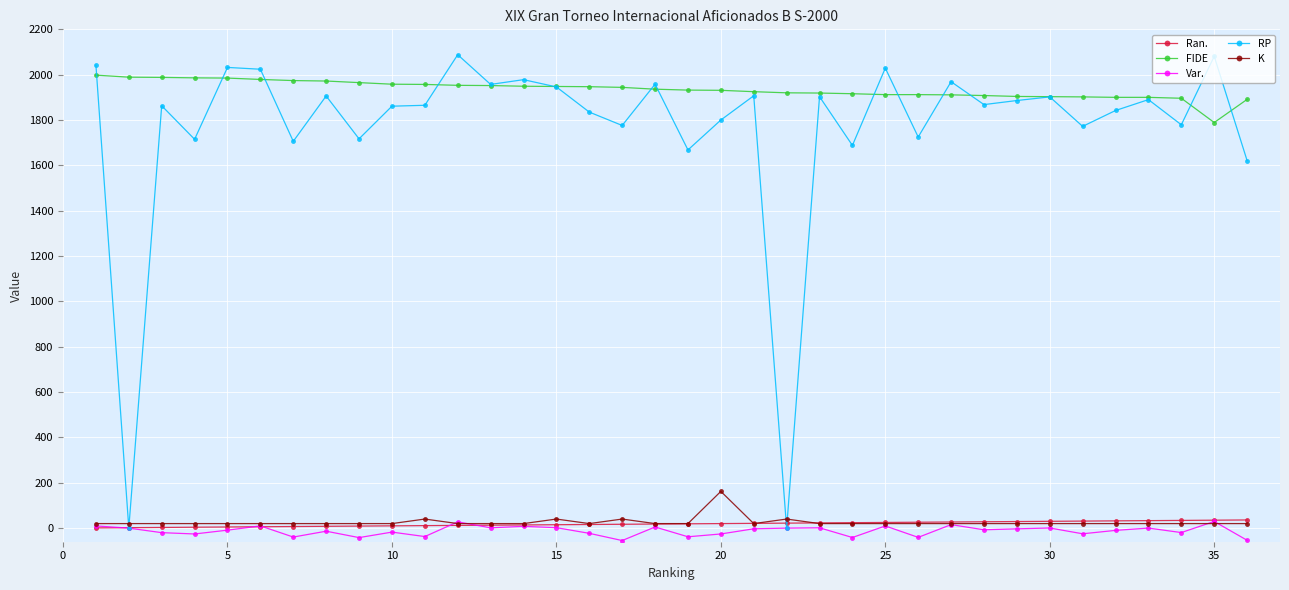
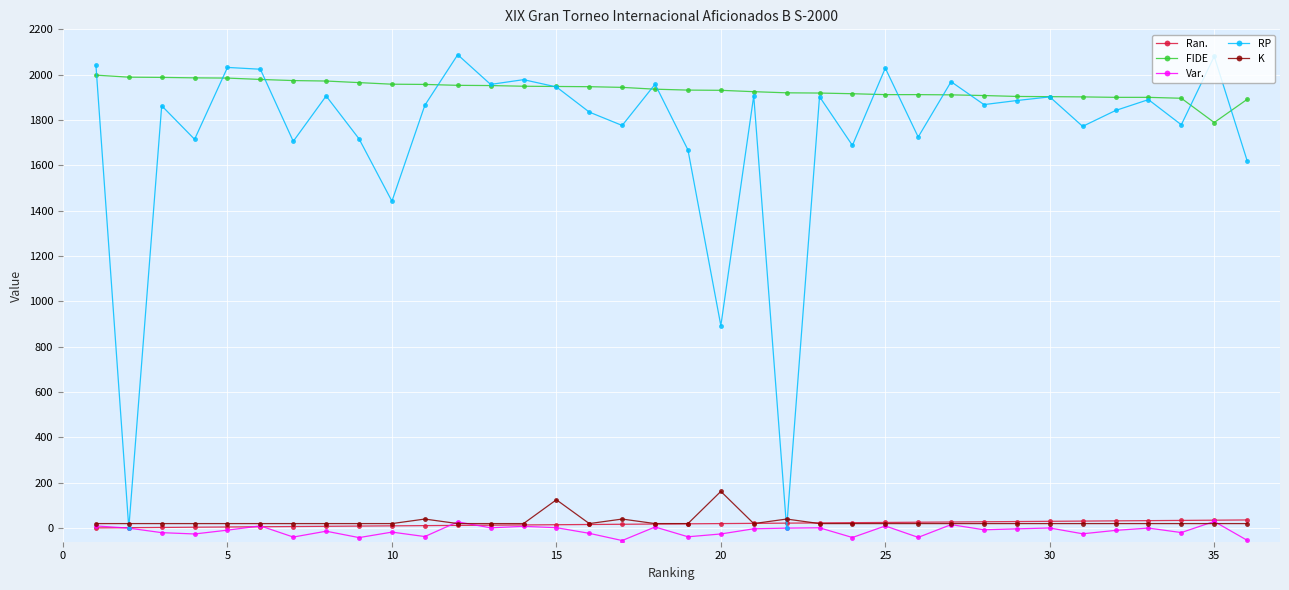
RP, 10: 1860 -> 1440
K, 15: 40 -> 130
RP, 20: 1800 -> 890
